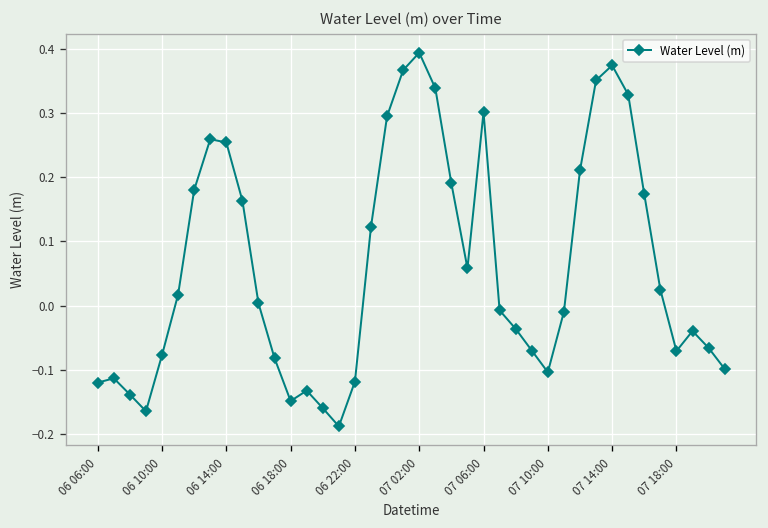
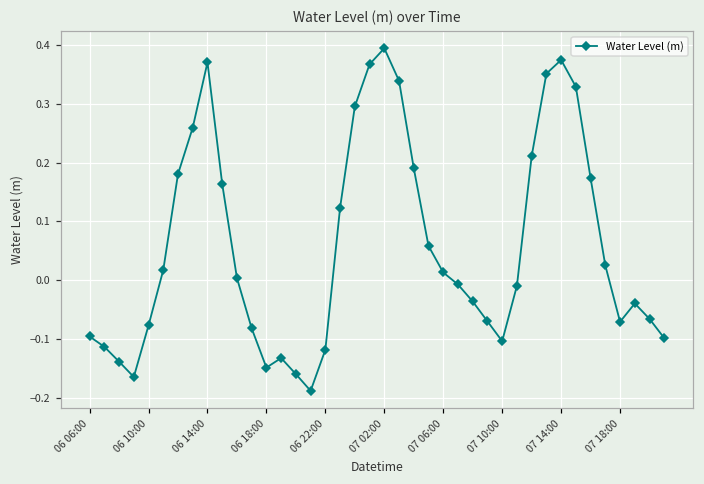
06 06:00: -0.12 -> -0.10
06 14:00: 0.25 -> 0.37
07 06:00: 0.30 -> 0.01
